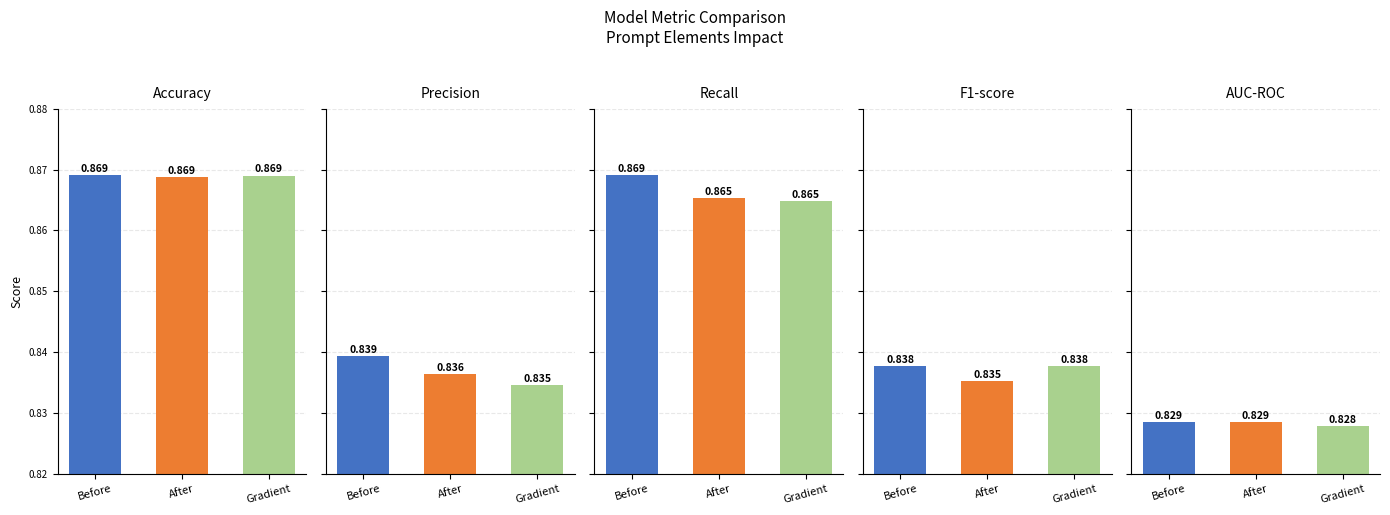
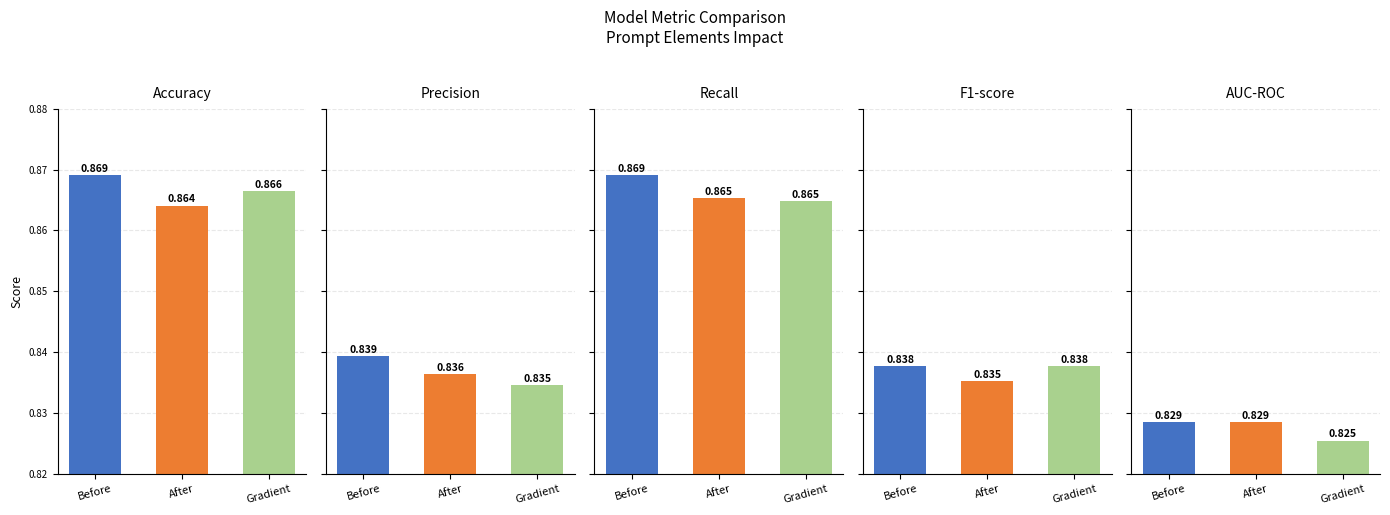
Accuracy, After: 0.869 -> 0.864
Accuracy, Gradient: 0.869 -> 0.866
AUC-ROC, Gradient: 0.828 -> 0.825
